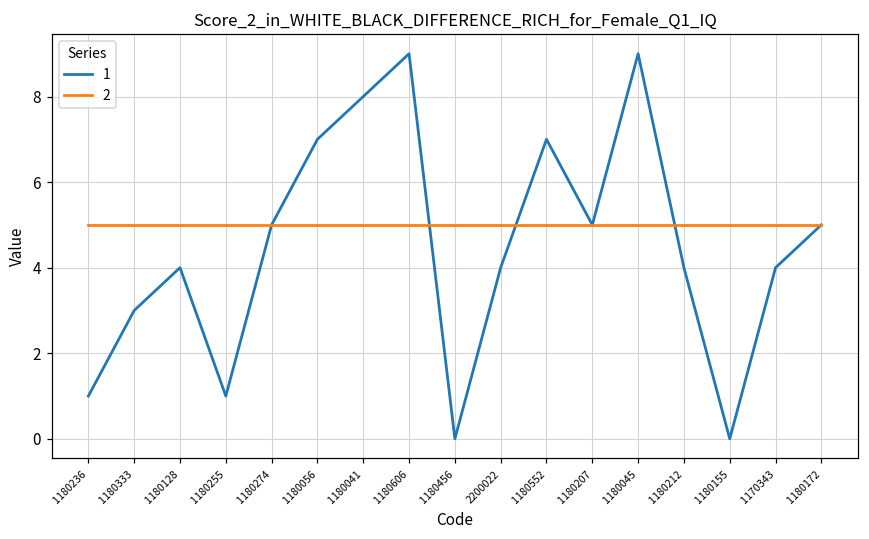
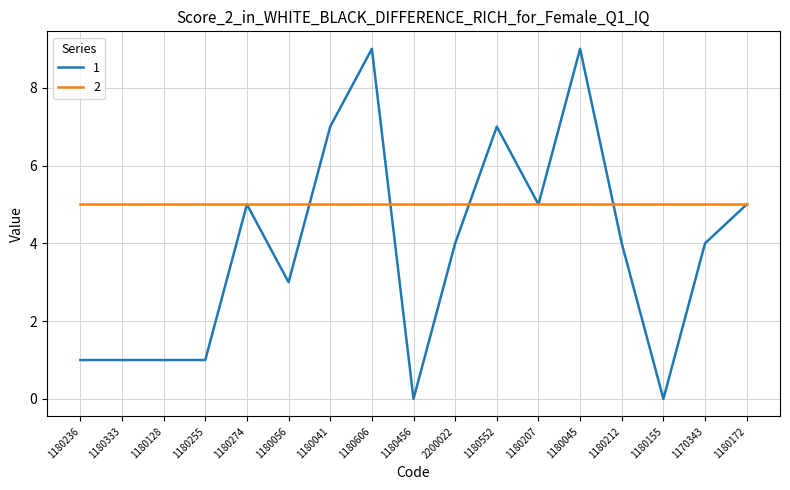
1, 1180333: 3 -> 1
1, 1180128: 4 -> 1
1, 1180056: 7 -> 3
1, 1180041: 8 -> 7
